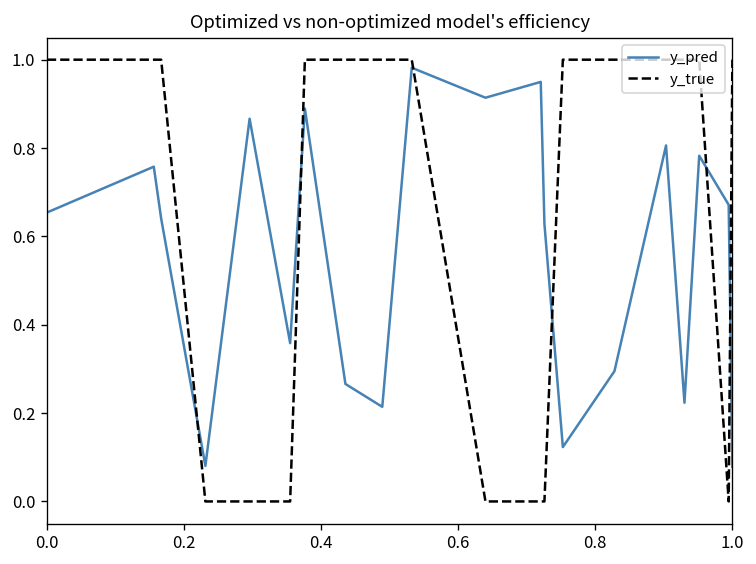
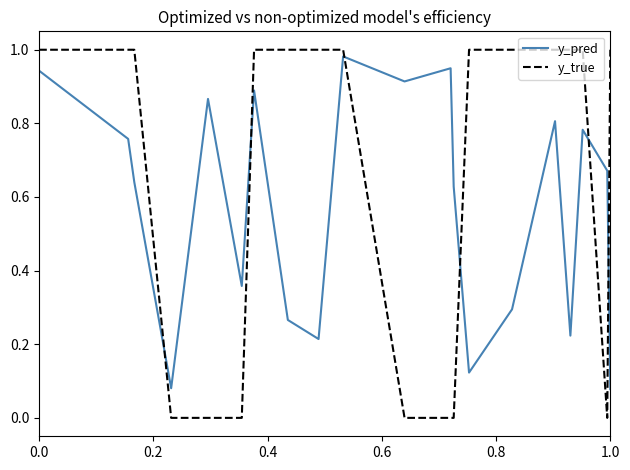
y_pred, 0.0: 0.65 -> 0.94
